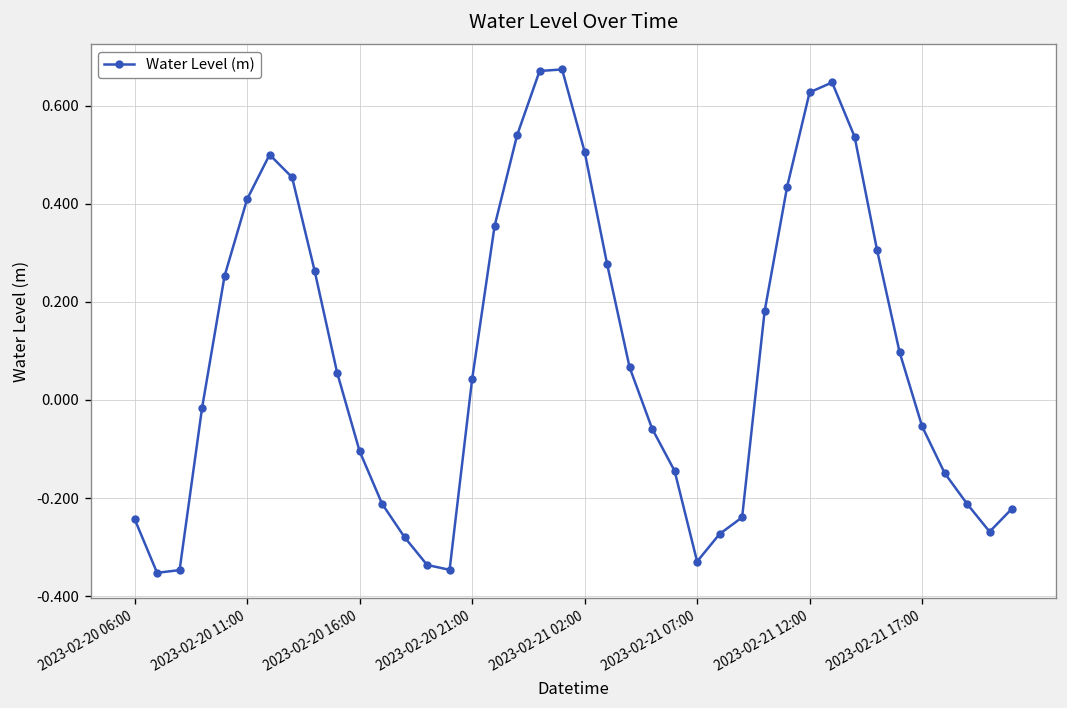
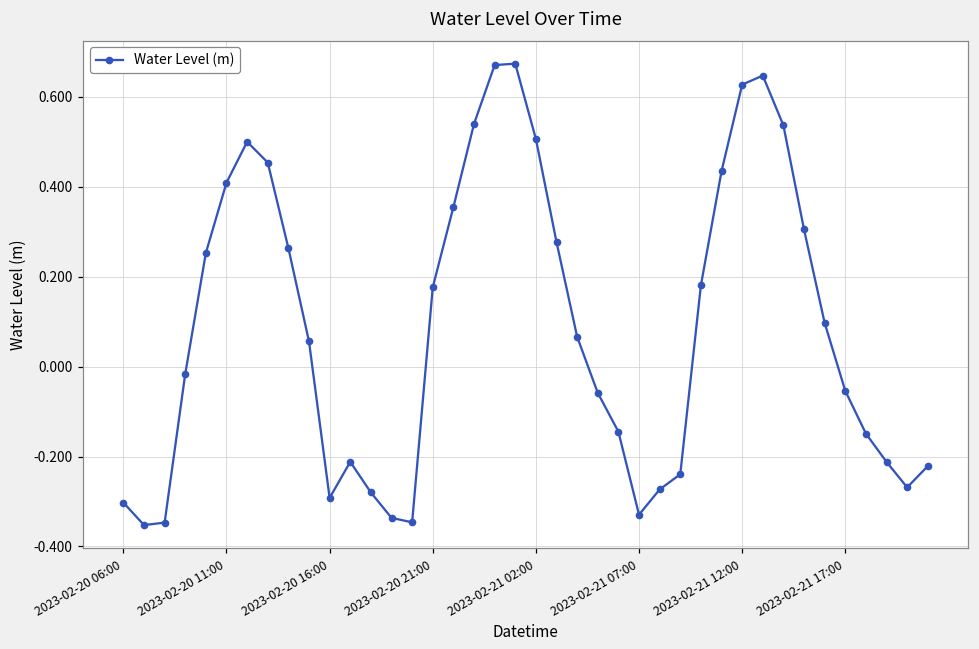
2023-02-20 06:00: -0.24 -> -0.30
2023-02-20 16:00: -0.10 -> -0.29
2023-02-20 21:00: 0.04 -> 0.18
